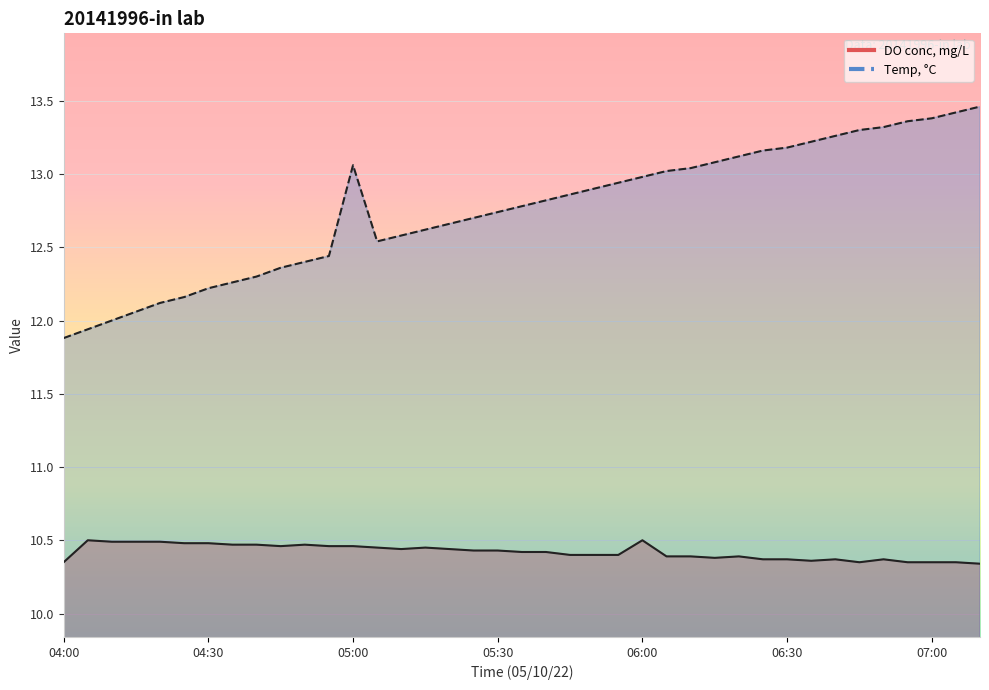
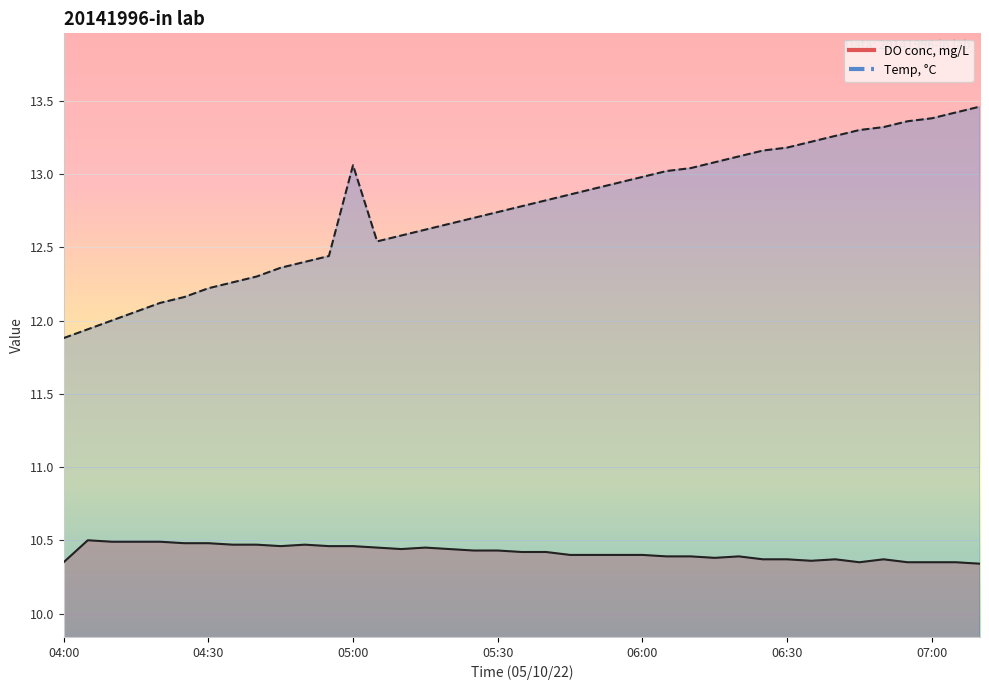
DO conc, mg/L, 06:00: 10.5 -> 10.4
